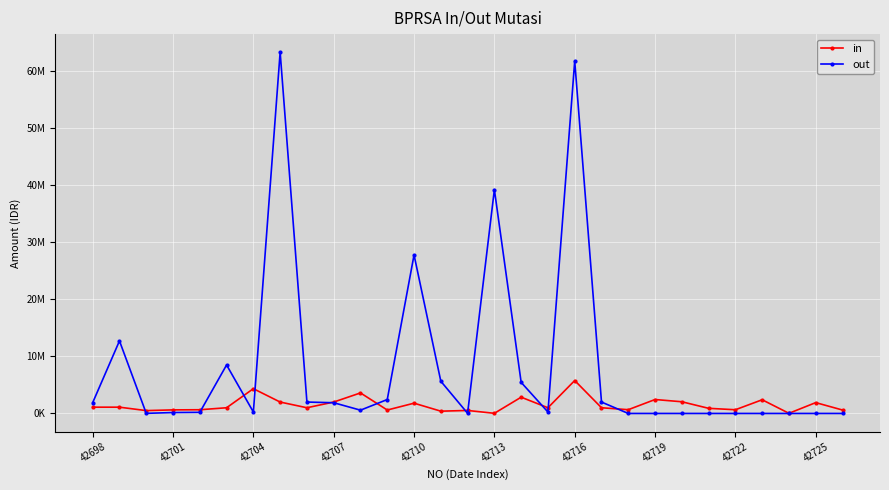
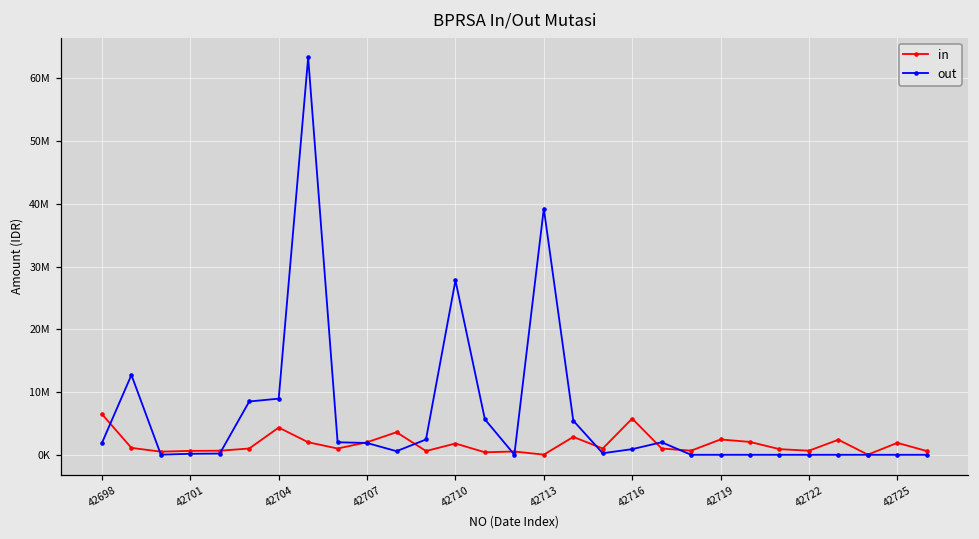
in, 42698: 1000000 -> 6000000
out, 42704: 0 -> 9000000
out, 42716: 62000000 -> 1000000
